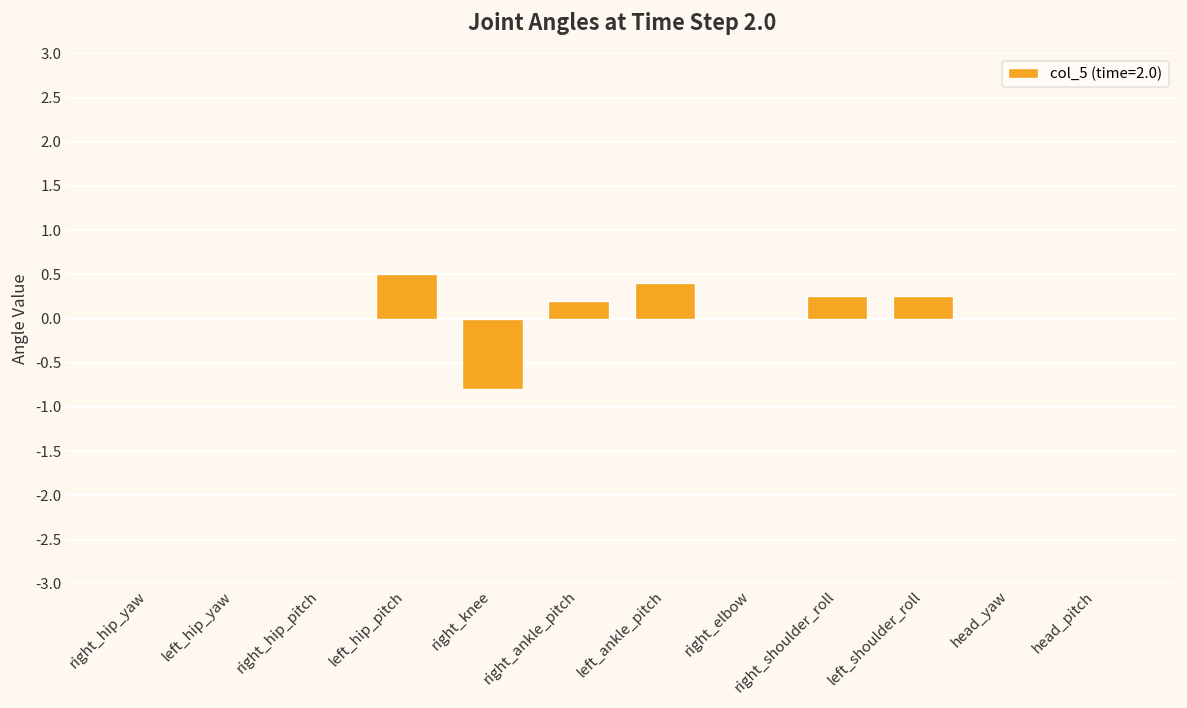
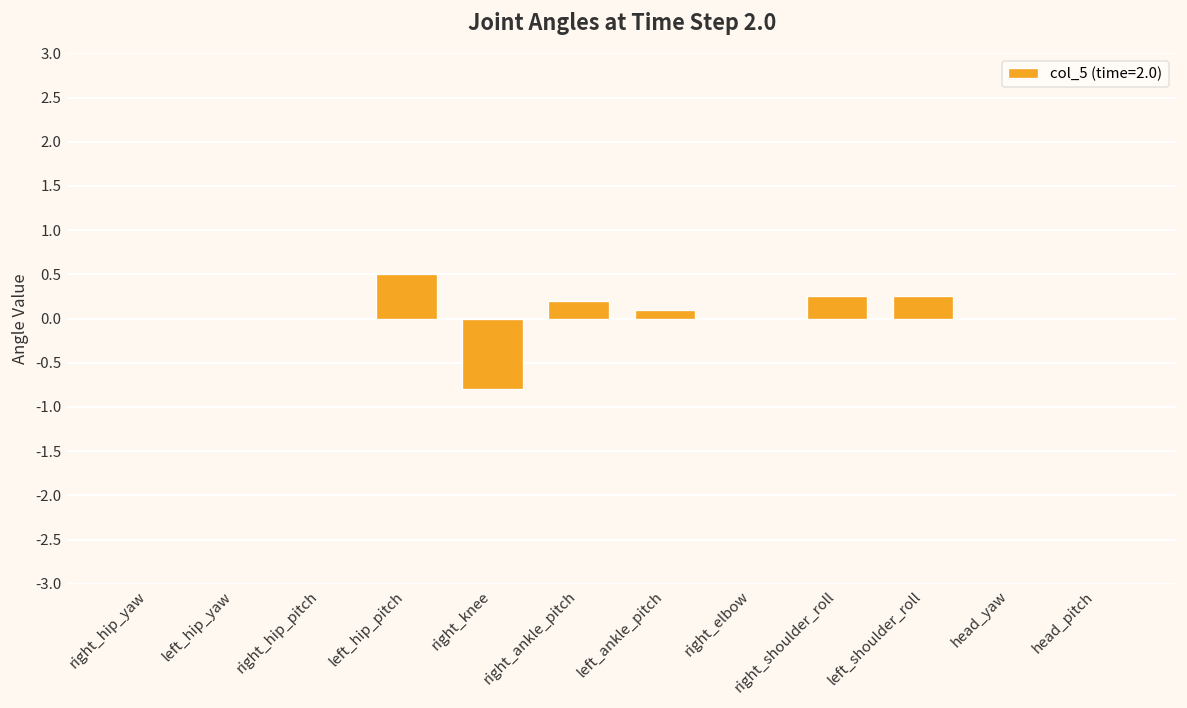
left_ankle_pitch: 0.4 -> 0.1
